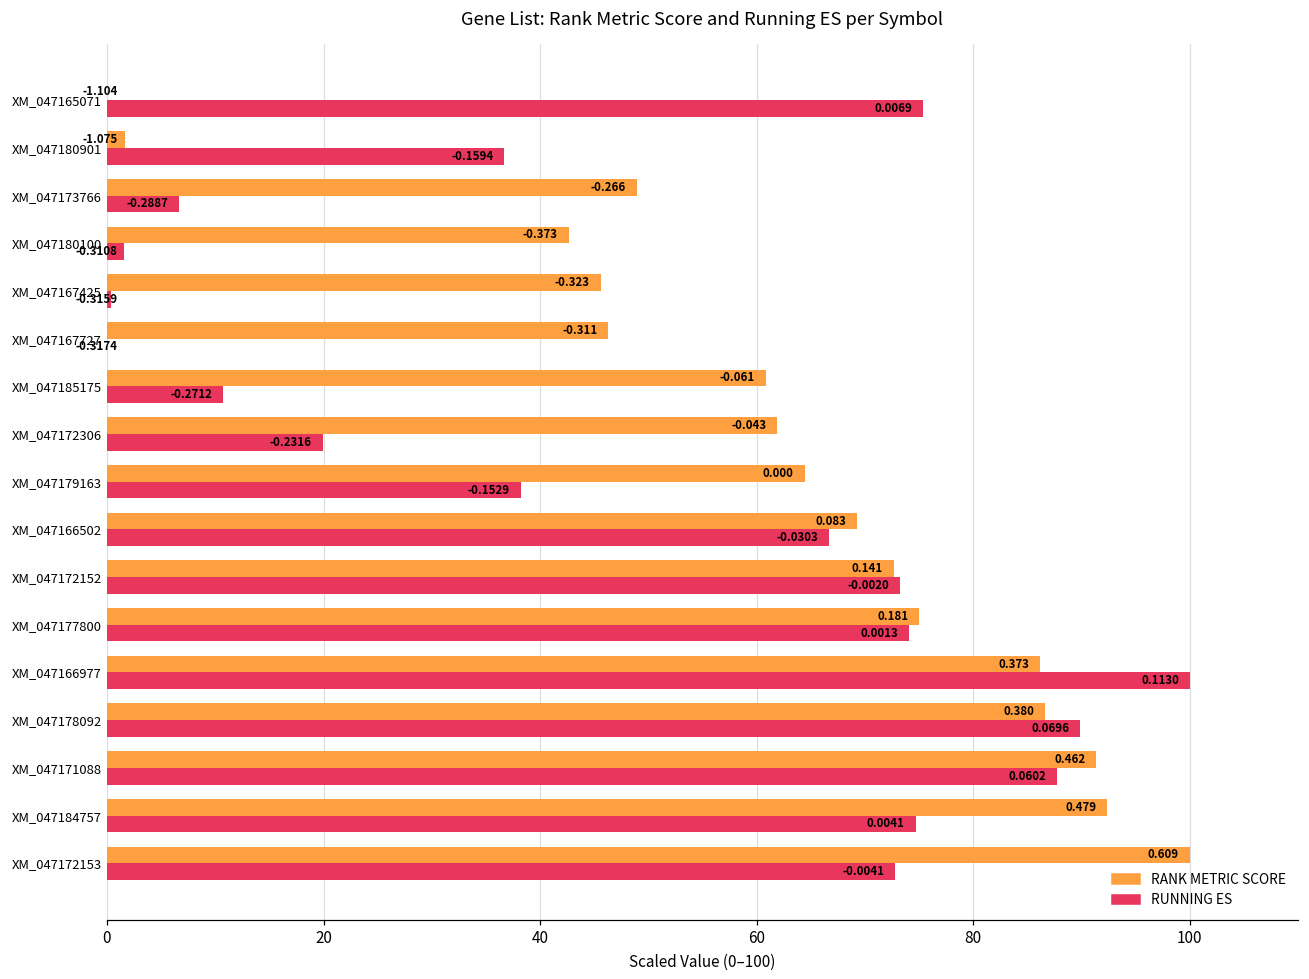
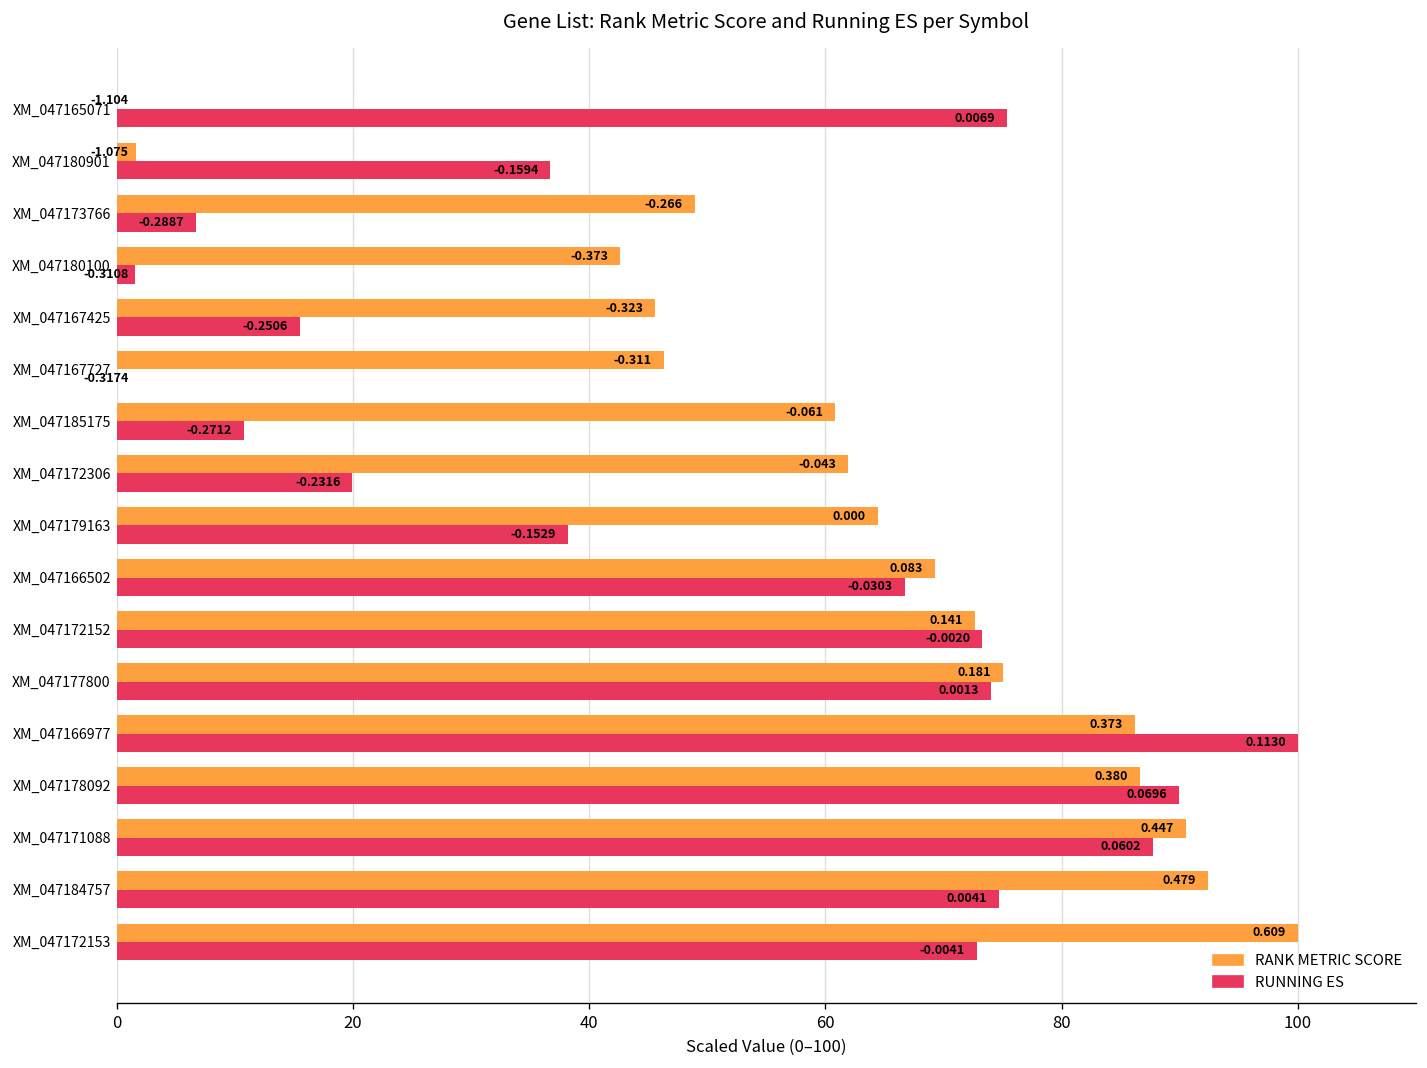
RUNNING ES, XM_047167425: -0.3159 -> -0.2506
RANK METRIC SCORE, XM_047171088: 0.462 -> 0.447
